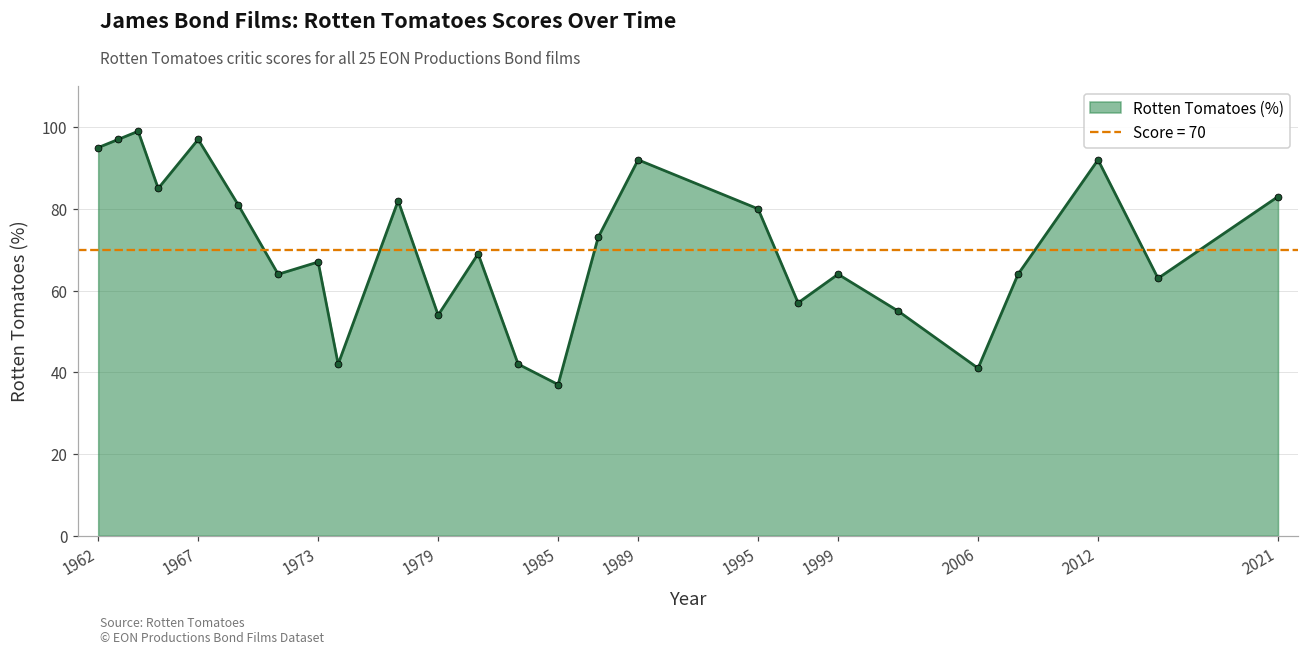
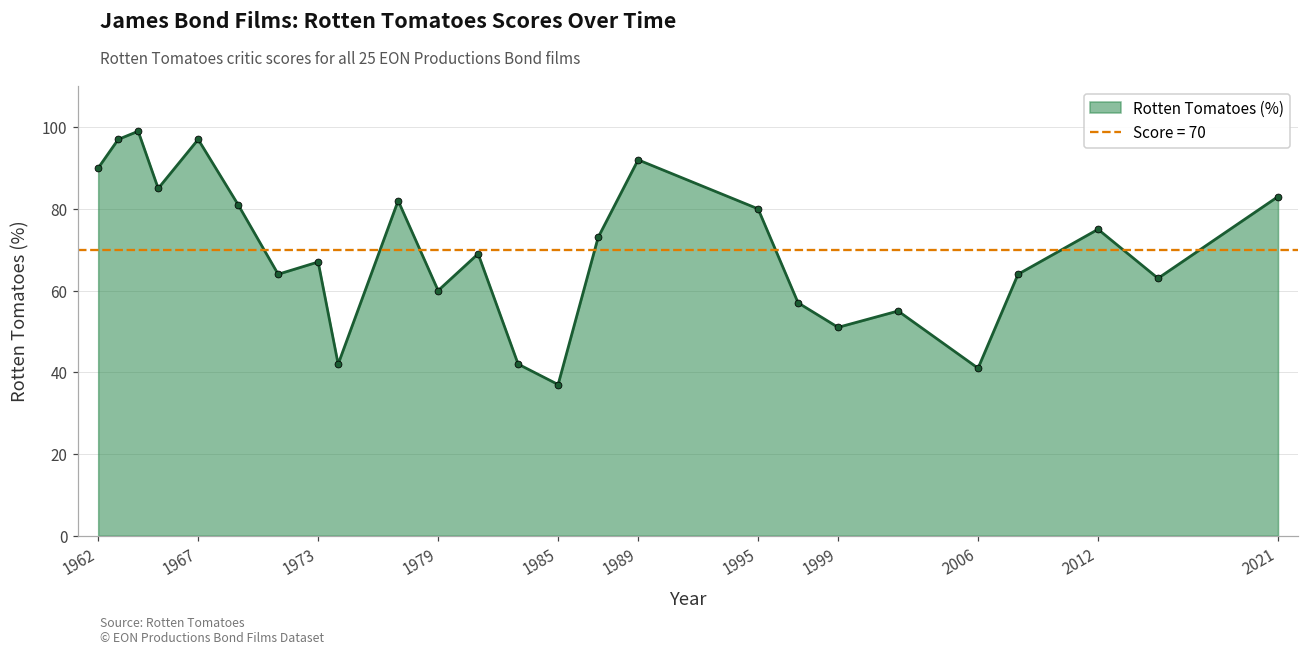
1962: 95 -> 90
1979: 54 -> 60
1999: 64 -> 51
2012: 92 -> 75
